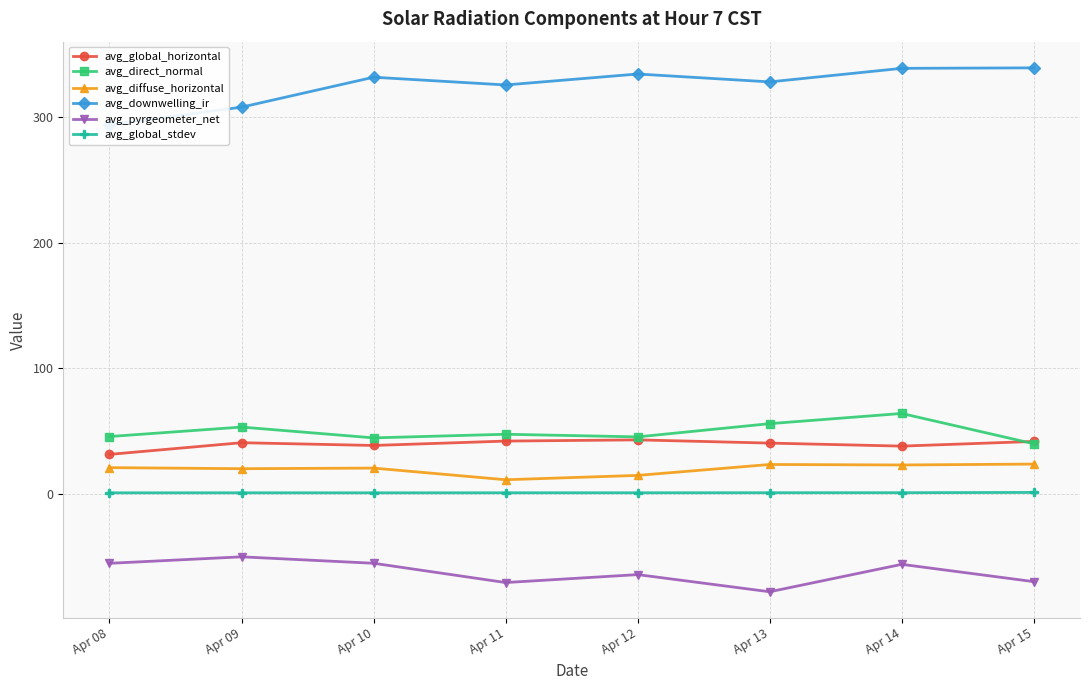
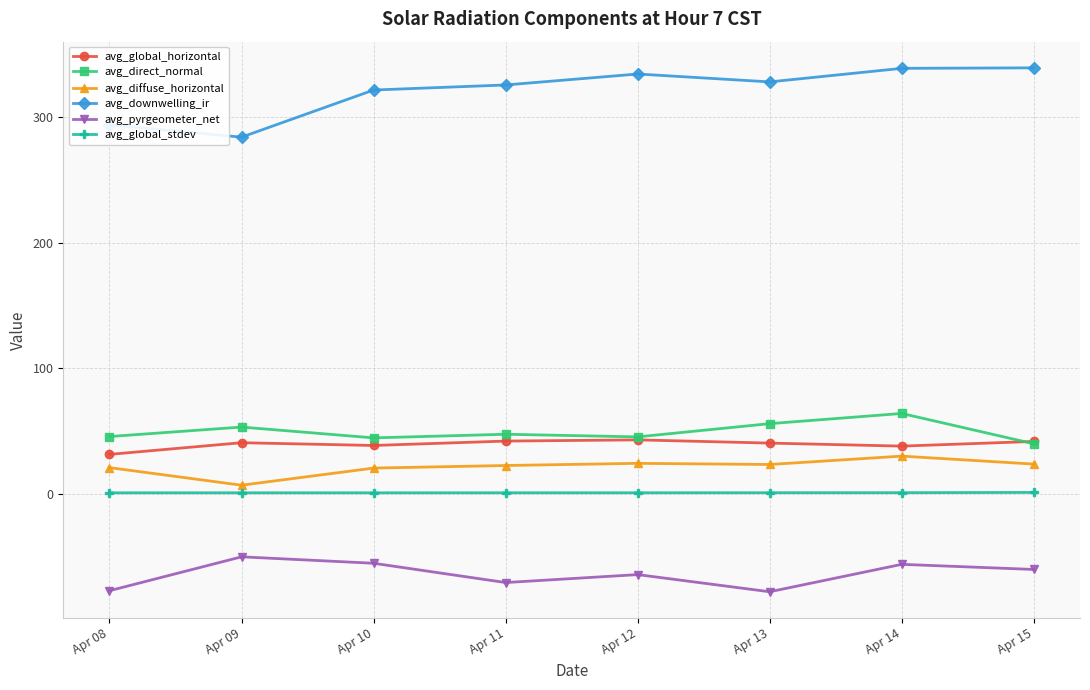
avg_pyrgeometer_net, Apr 08: -56 -> -77
avg_diffuse_horizontal, Apr 09: 20 -> 7
avg_downwelling_ir, Apr 09: 308 -> 284
avg_downwelling_ir, Apr 10: 332 -> 322
avg_diffuse_horizontal, Apr 11: 11 -> 22
avg_diffuse_horizontal, Apr 12: 15 -> 24
avg_diffuse_horizontal, Apr 14: 23 -> 30
avg_pyrgeometer_net, Apr 15: -70 -> -60
